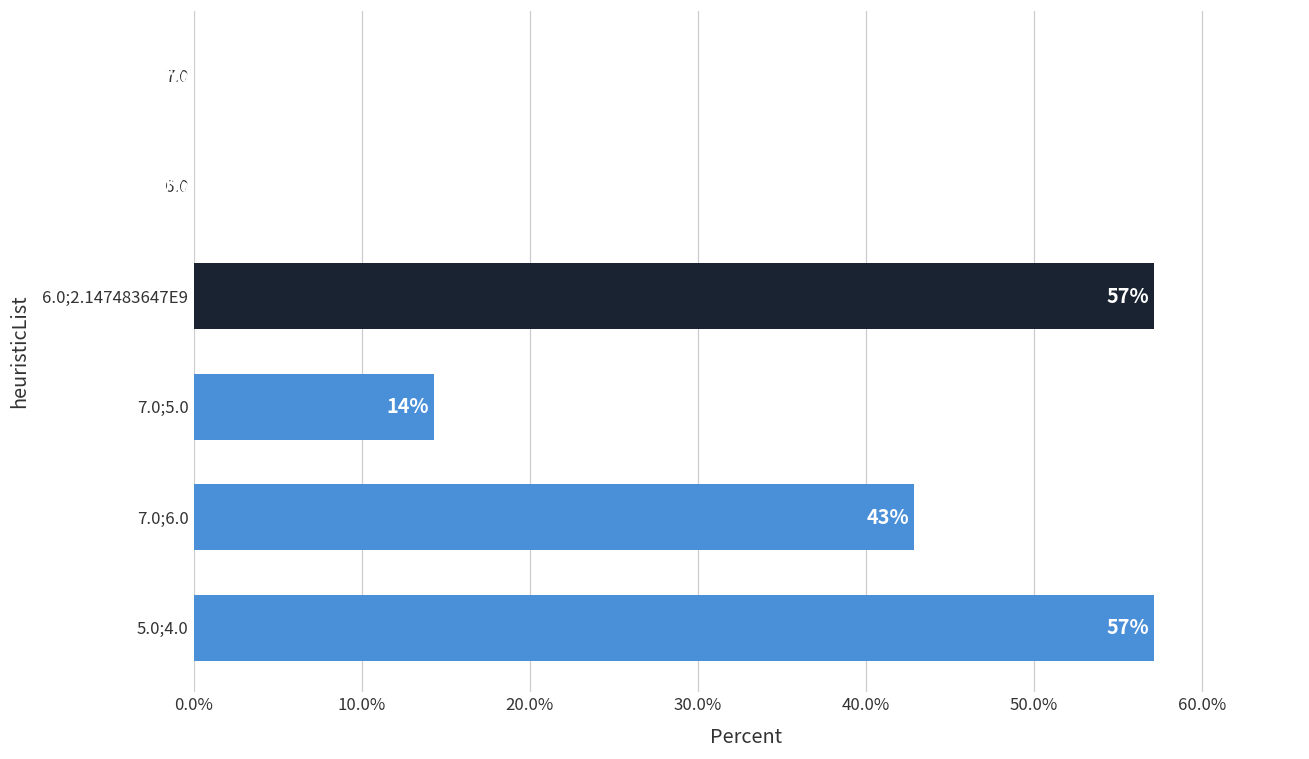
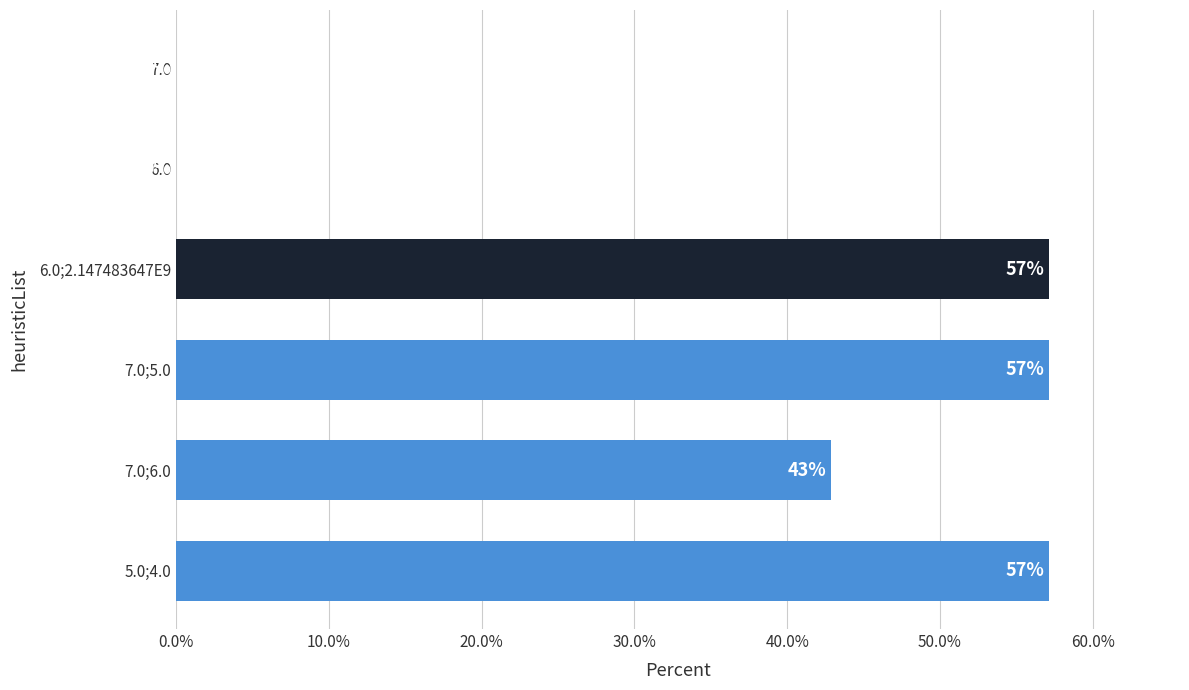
7.0;5.0: 14% -> 57%
